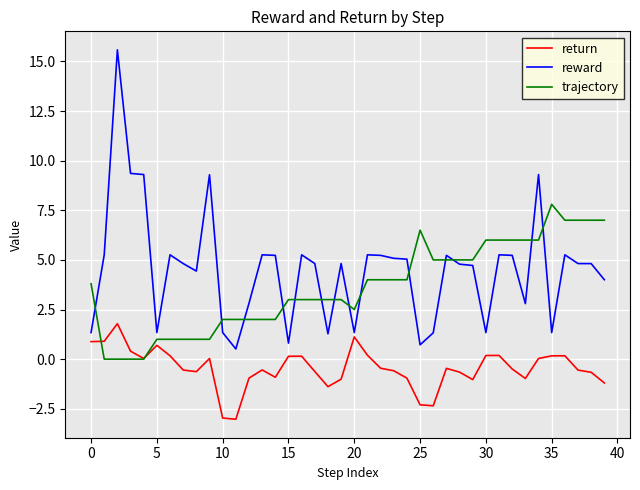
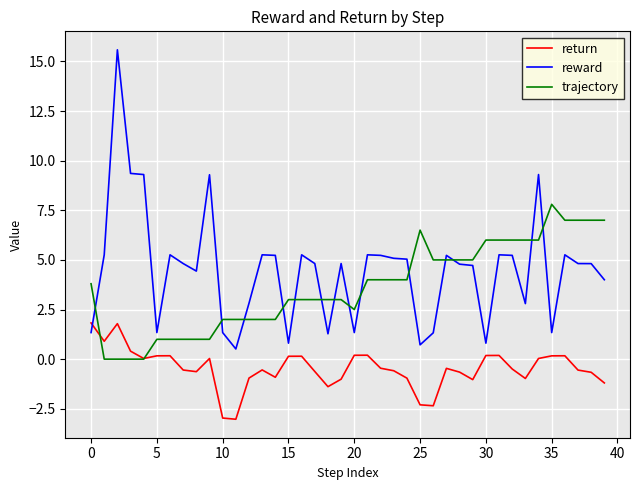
return, 0: 0.9 -> 1.8
return, 5: 0.7 -> 0.2
return, 20: 1.1 -> 0.2
reward, 30: 1.3 -> 0.8
